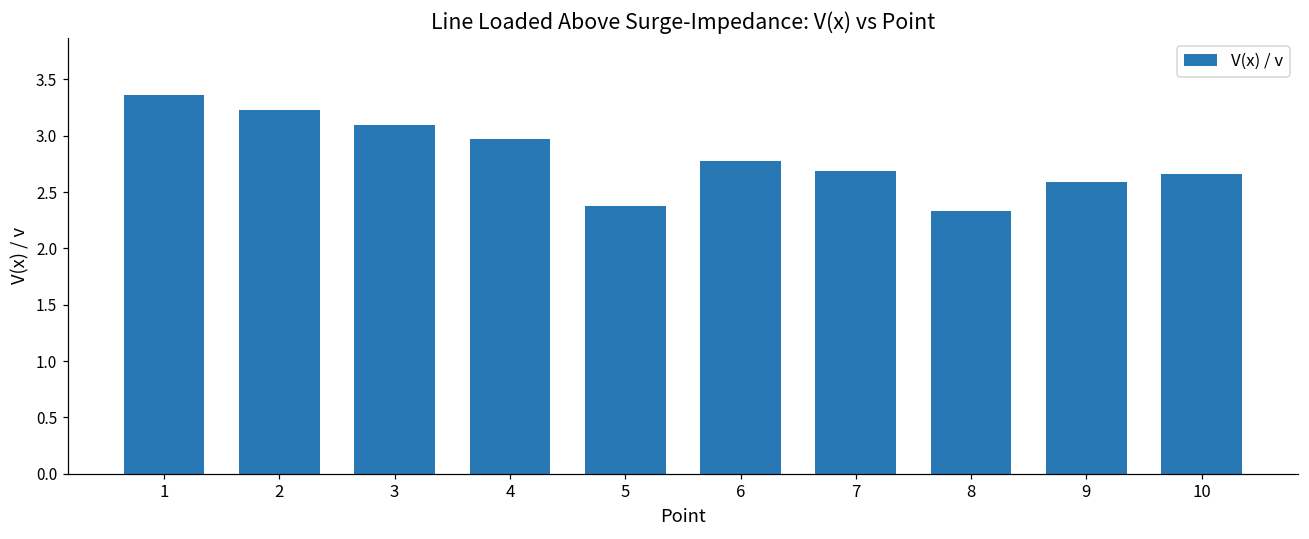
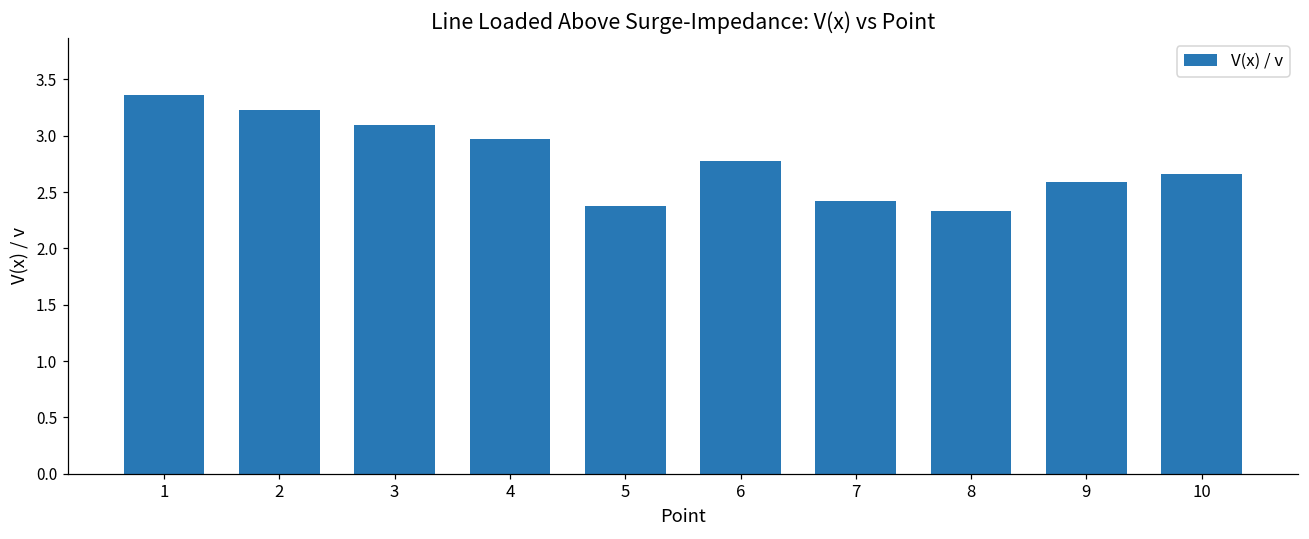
7: 2.69 -> 2.42
